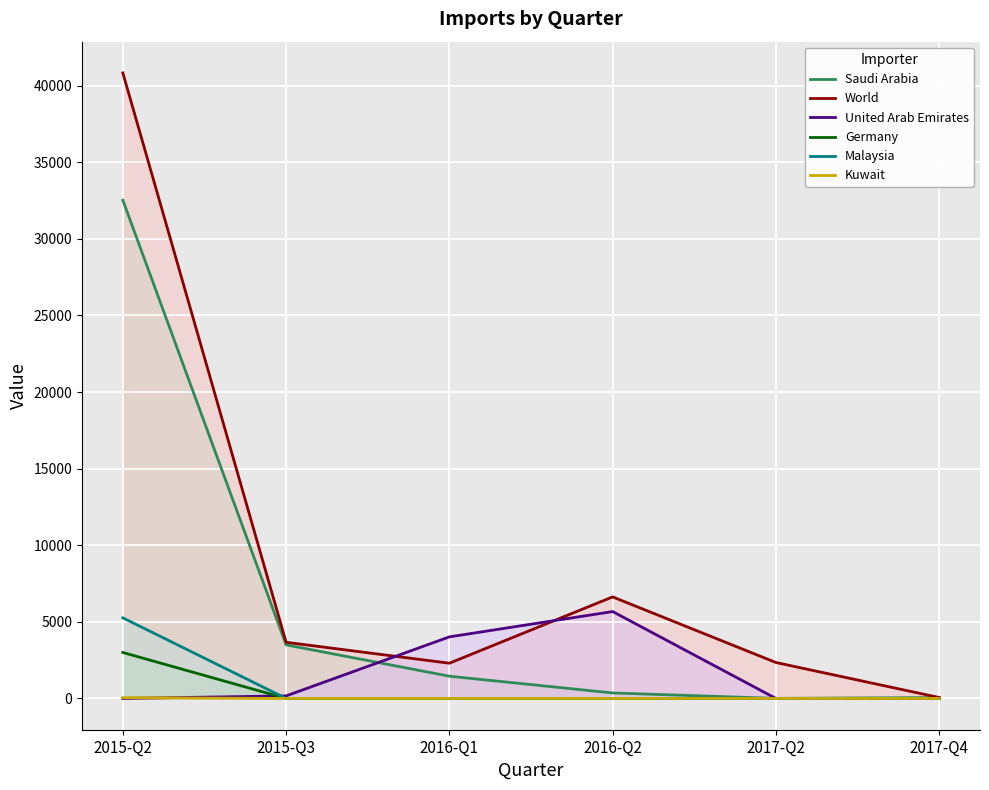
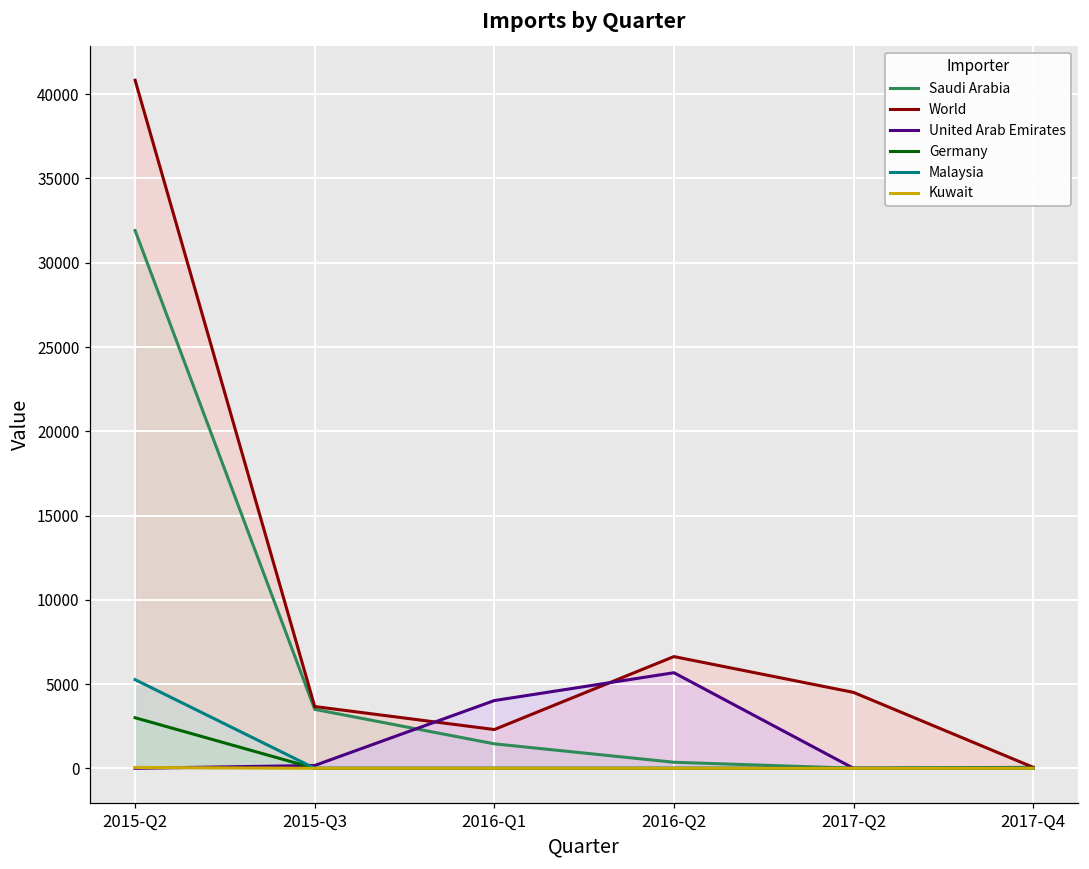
Saudi Arabia, 2015-Q2: 32500 -> 31900
World, 2017-Q2: 2300 -> 4500
